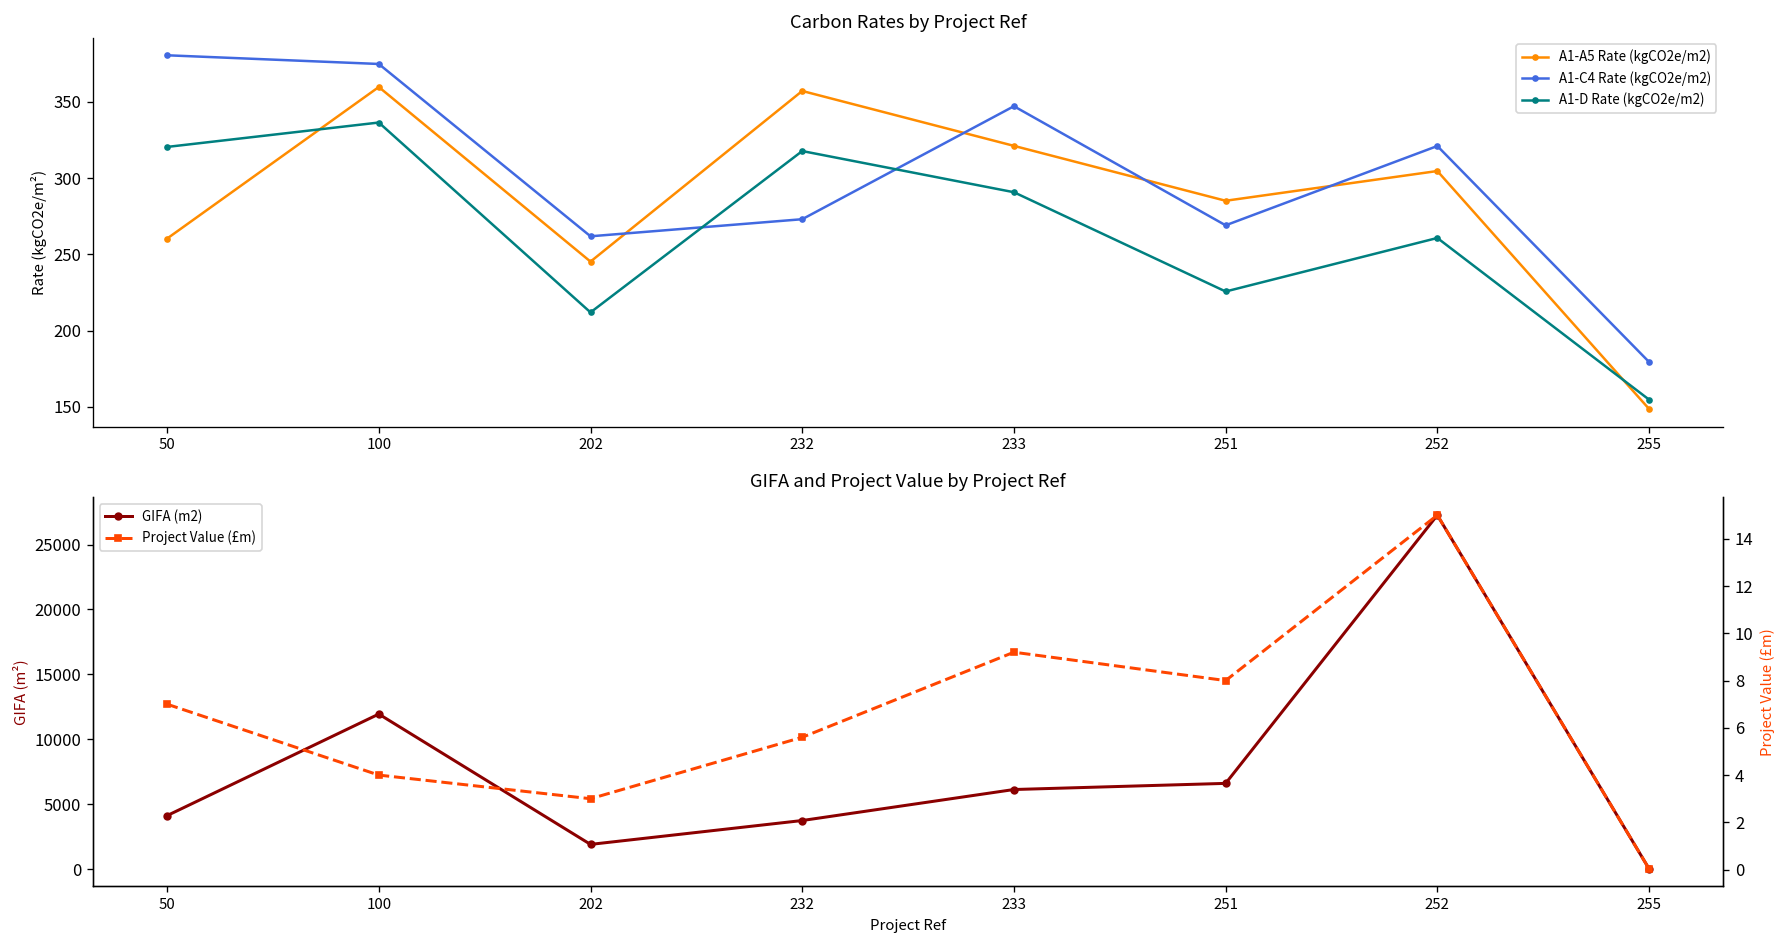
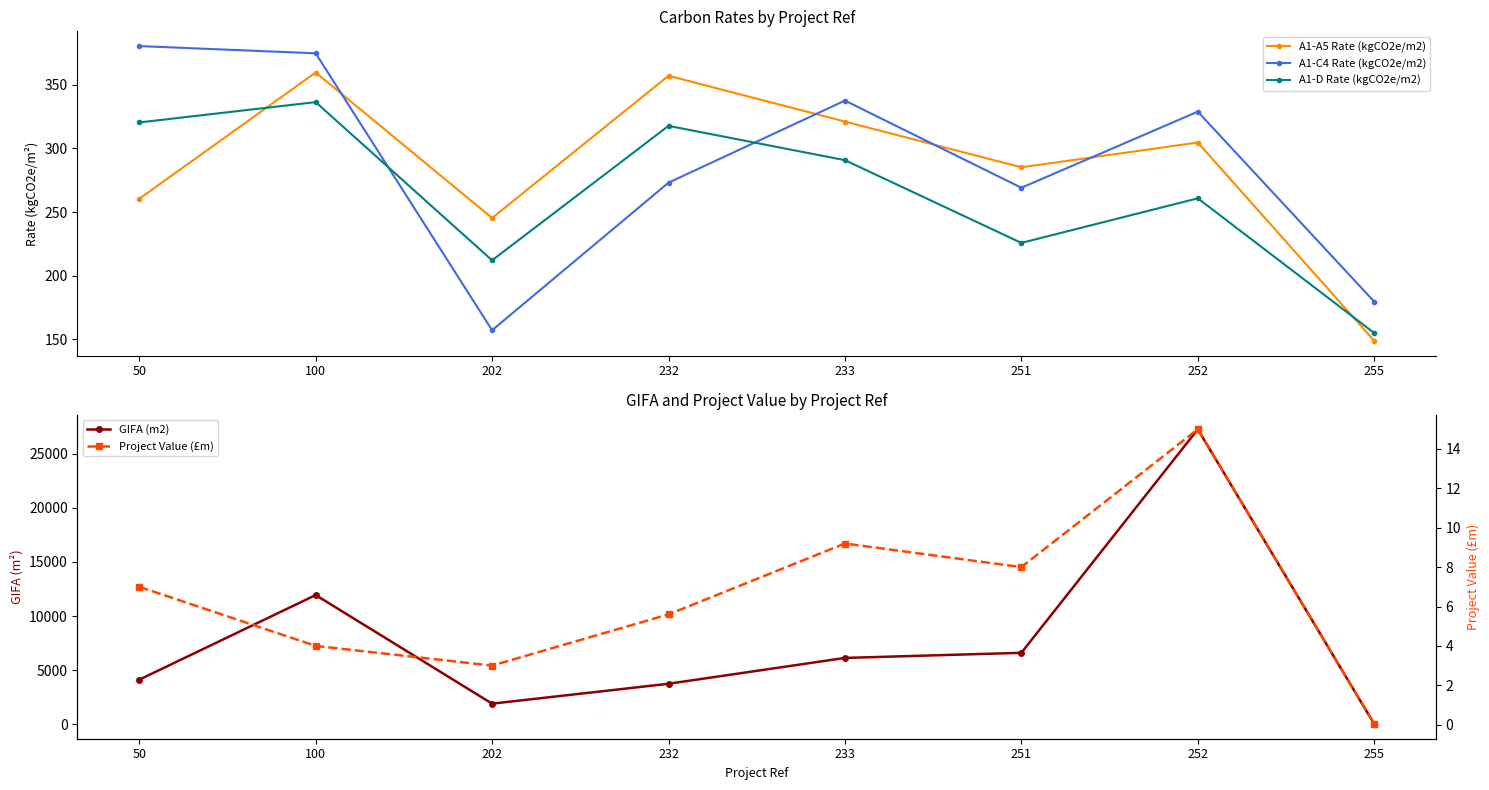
Carbon Rates by Project Ref, A1-C4 Rate (kgCO2e/m2), 202: 262 -> 157
Carbon Rates by Project Ref, A1-C4 Rate (kgCO2e/m2), 233: 347 -> 338
Carbon Rates by Project Ref, A1-C4 Rate (kgCO2e/m2), 252: 321 -> 329
